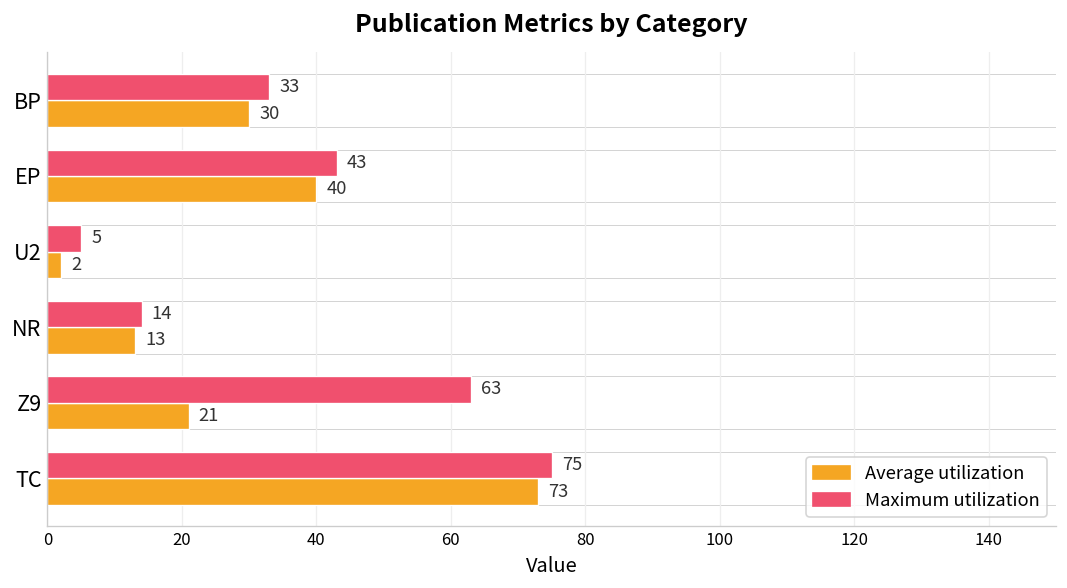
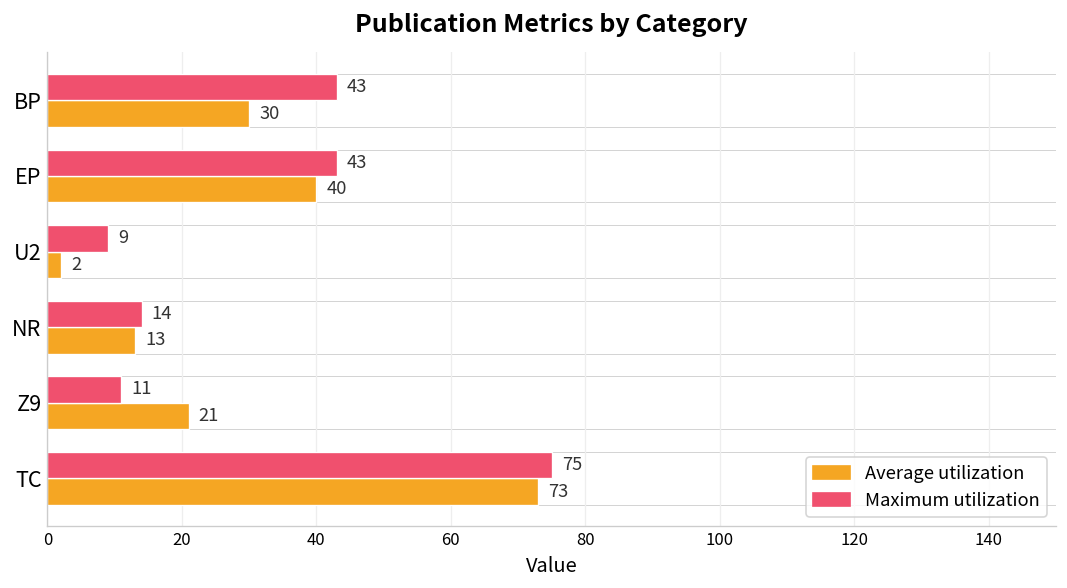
Maximum utilization, BP: 33 -> 43
Maximum utilization, U2: 5 -> 9
Maximum utilization, Z9: 63 -> 11
